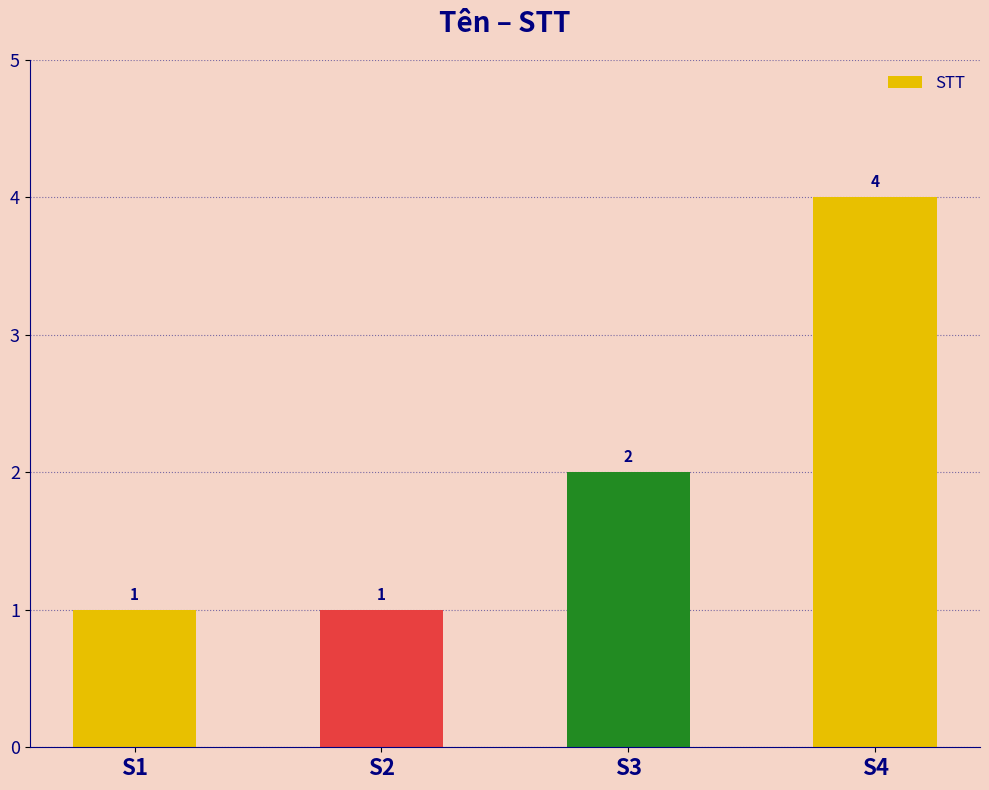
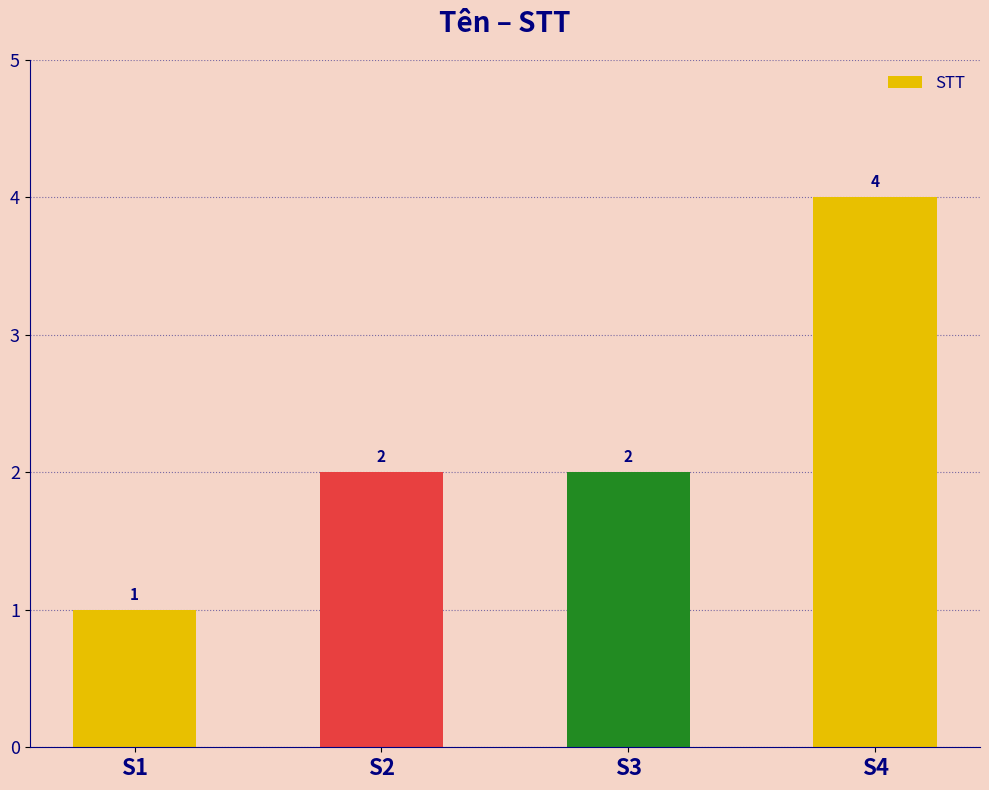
S2: 1 -> 2
